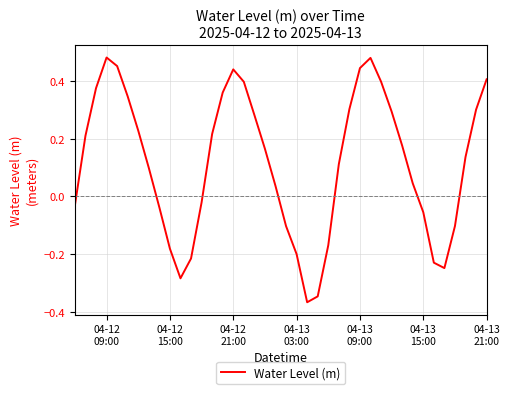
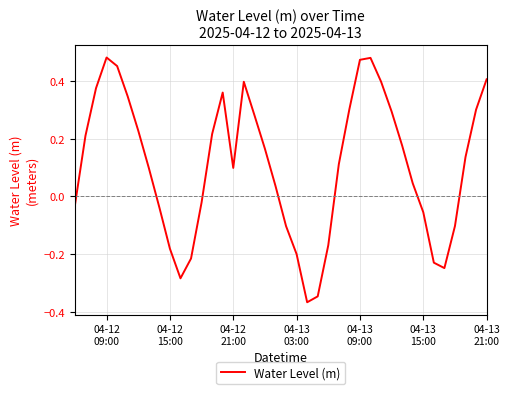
04-12 21:00: 0.44 -> 0.10
04-13 09:00: 0.44 -> 0.47
